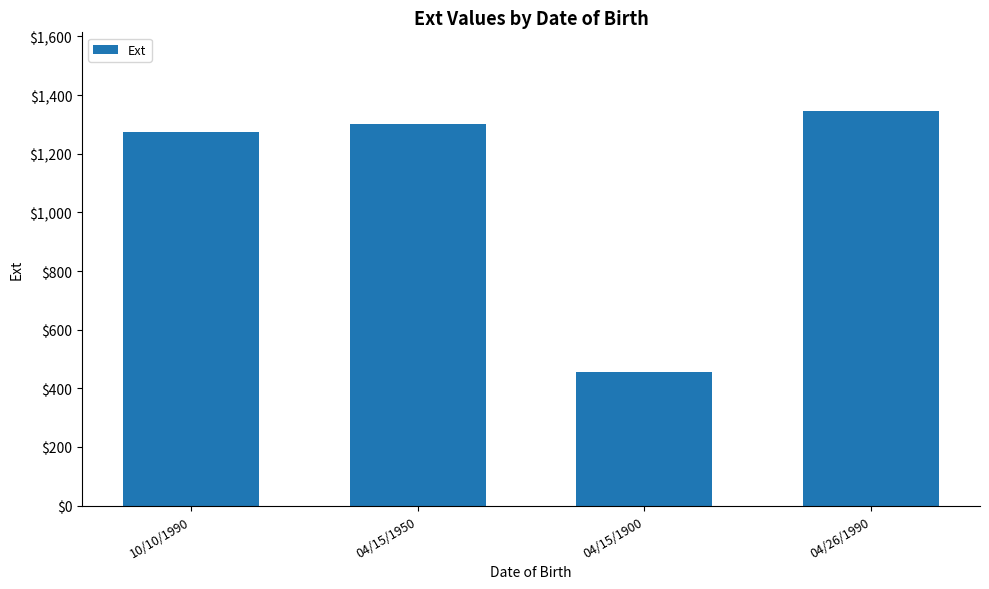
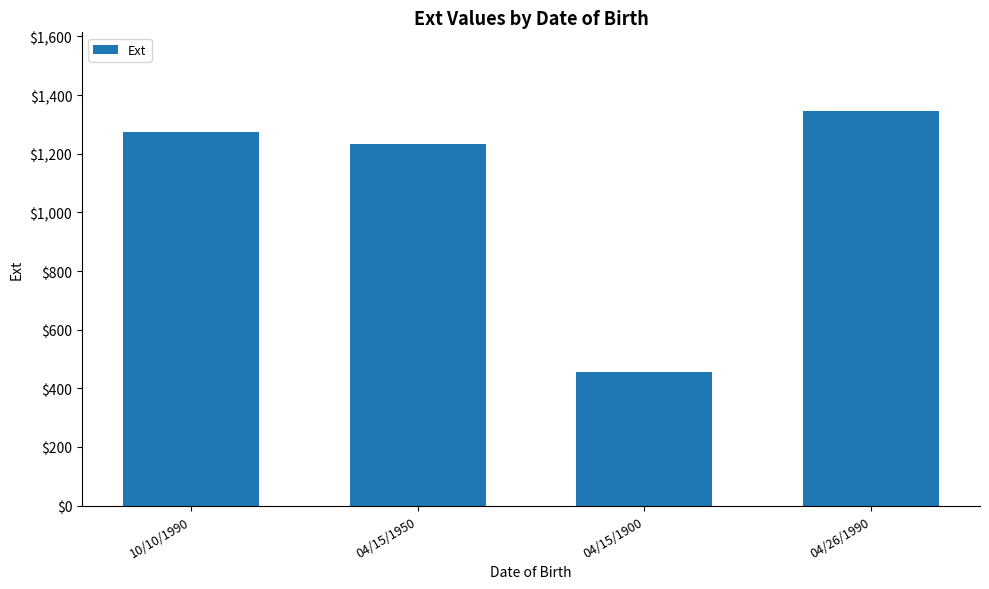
04/15/1950: $1,300 -> $1,230
